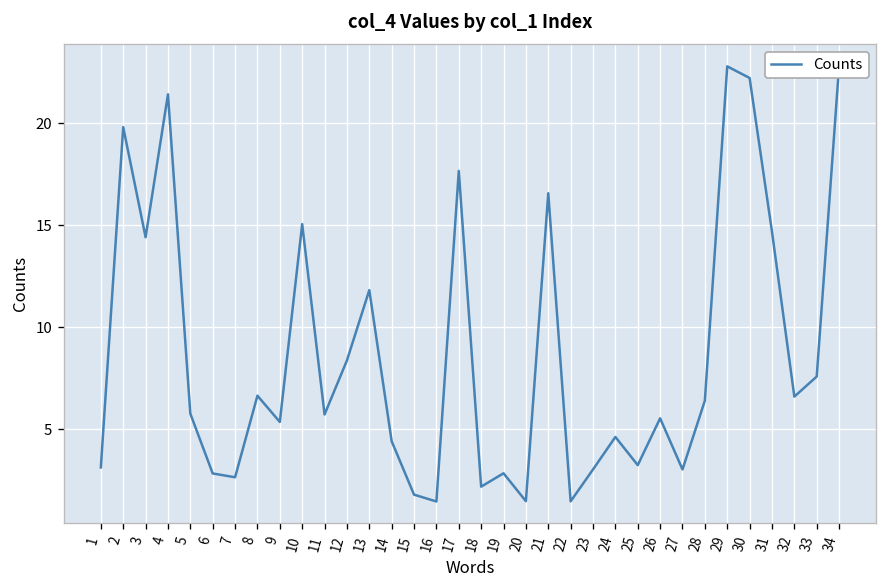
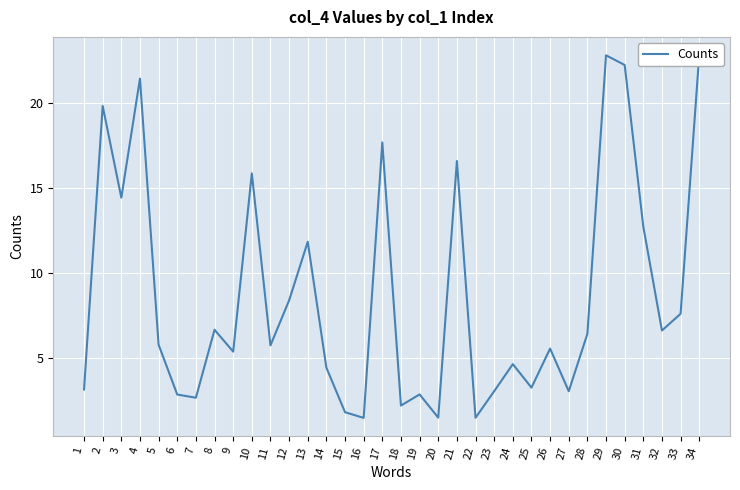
10: 15.1 -> 15.8
31: 14.7 -> 12.7
